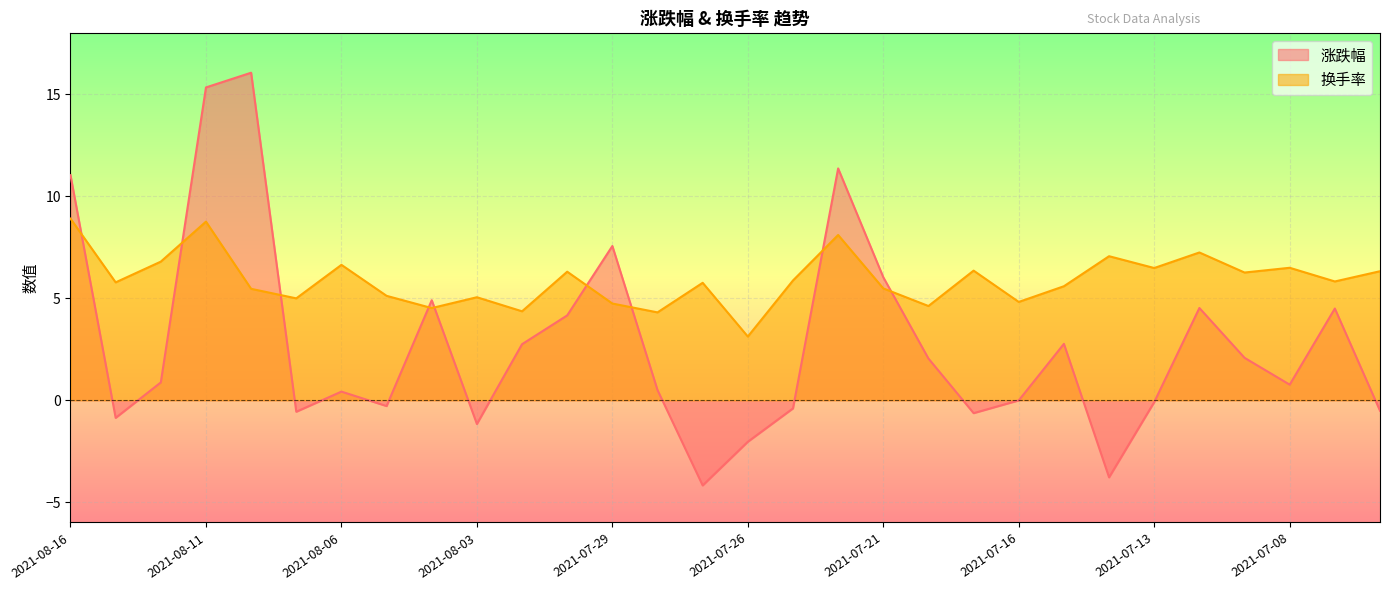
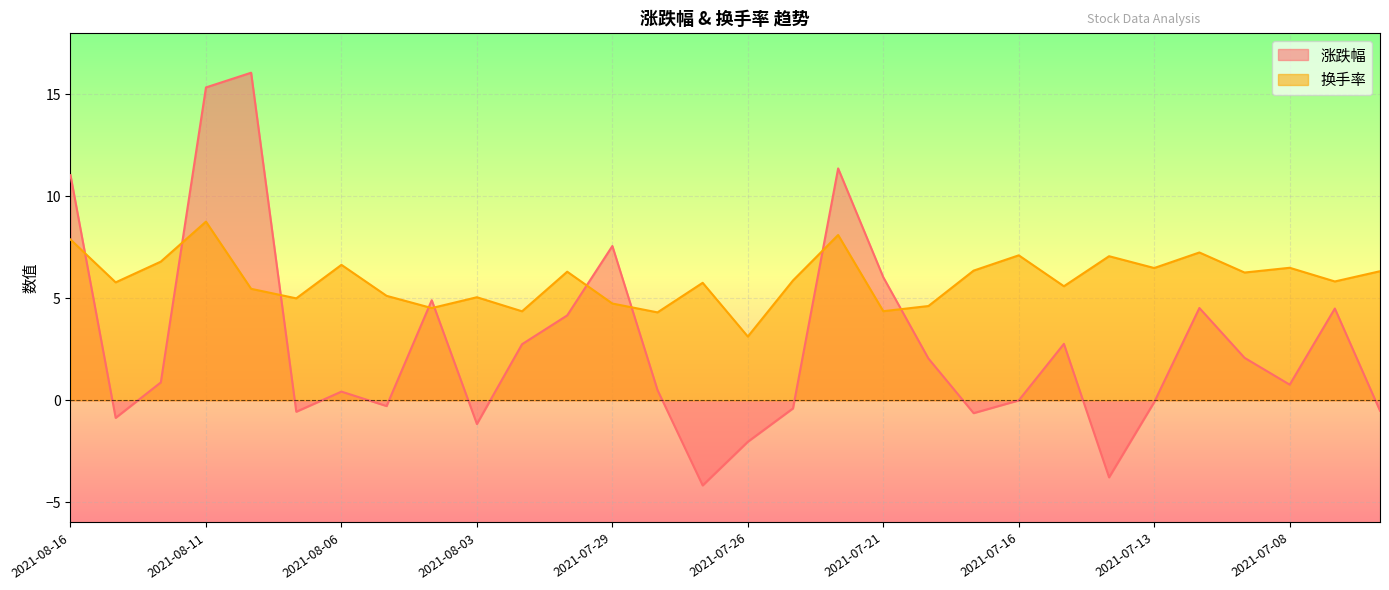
换手率, 2021-08-16: 8.9 -> 7.9
换手率, 2021-07-21: 5.5 -> 4.4
换手率, 2021-07-16: 4.8 -> 7.1
